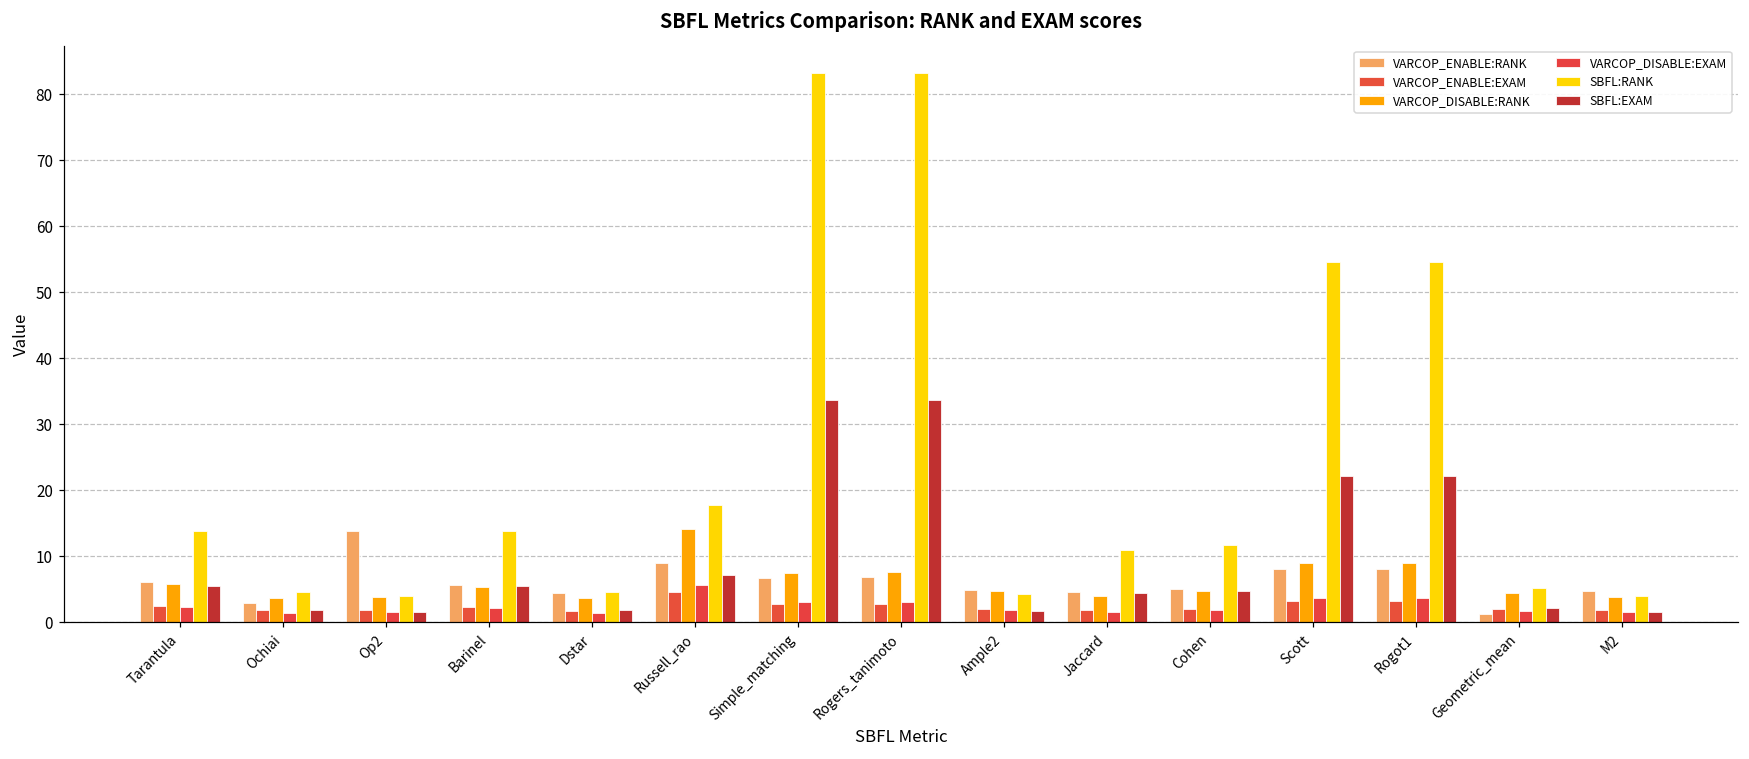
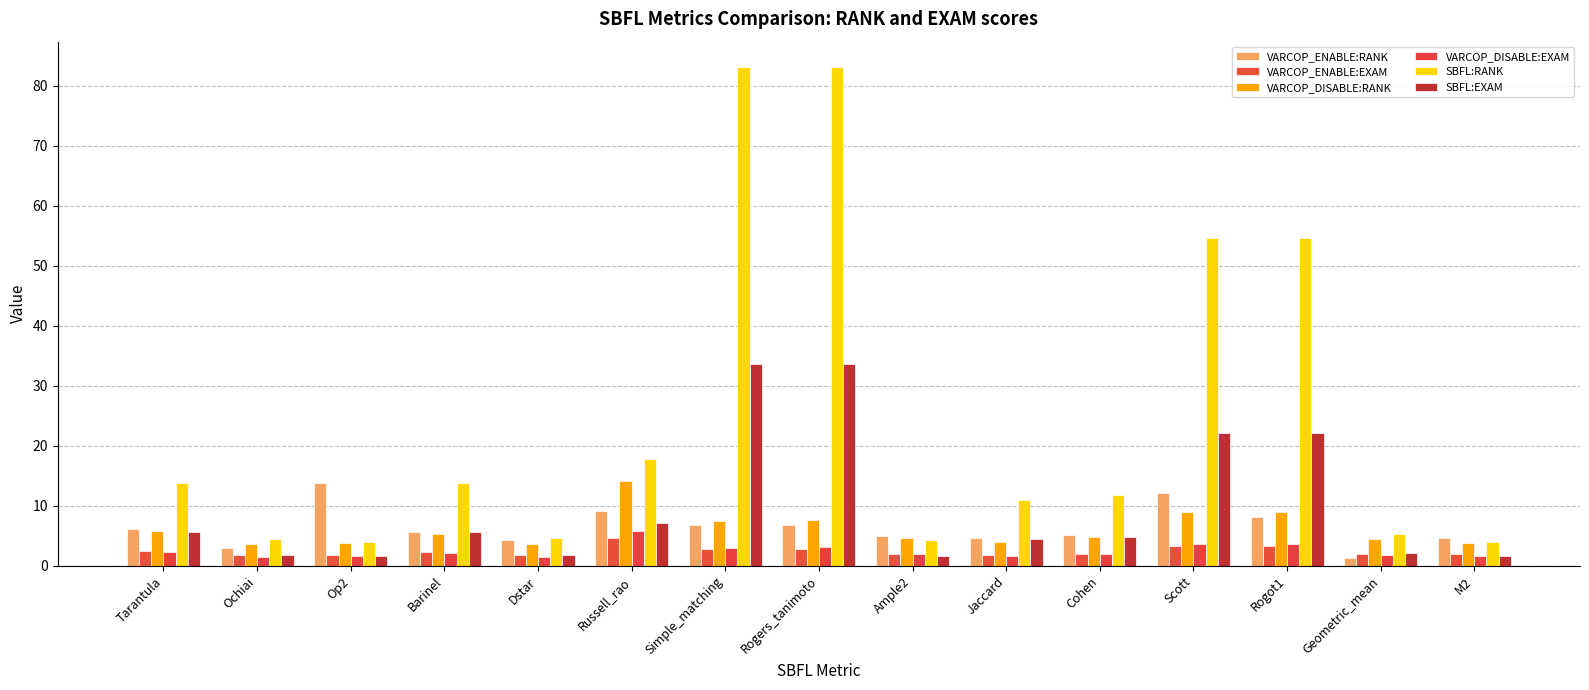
VARCOP_ENABLE:RANK, Scott: 8 -> 12
